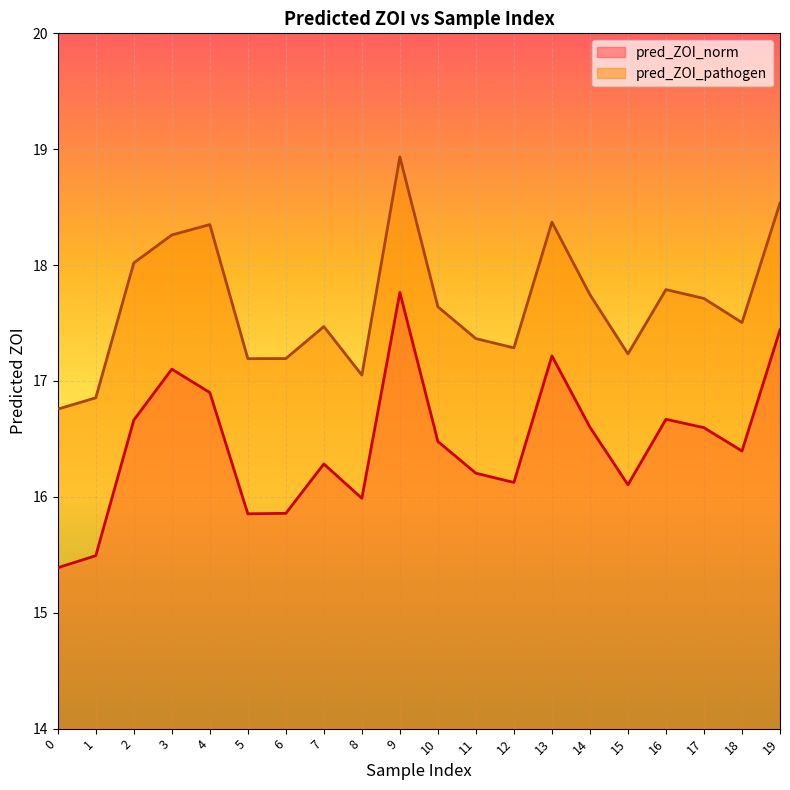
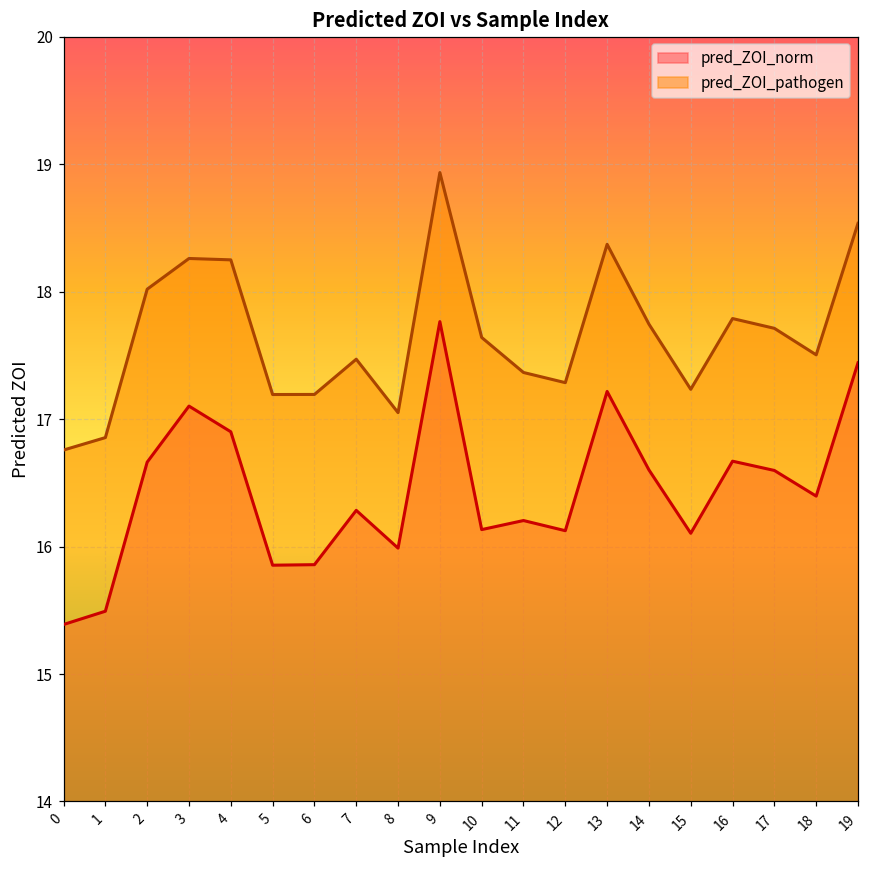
pred_ZOI_pathogen, 4: 18.35 -> 18.25
pred_ZOI_norm, 10: 16.48 -> 16.13
